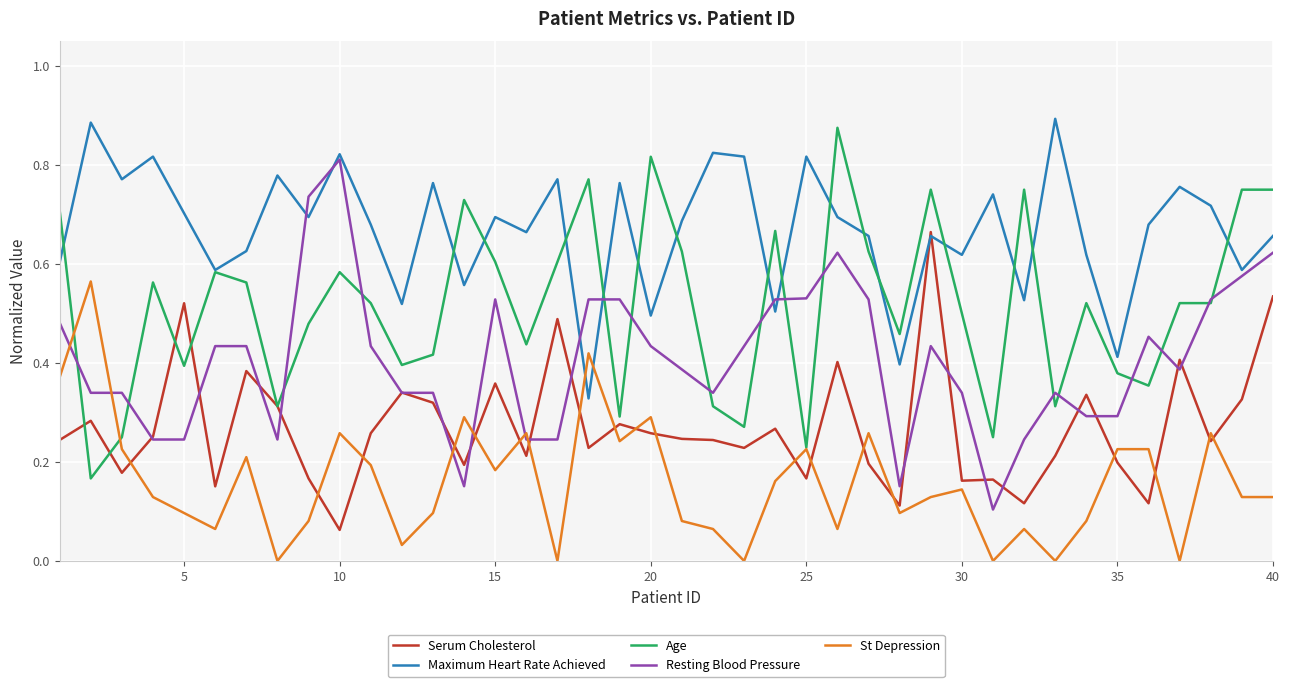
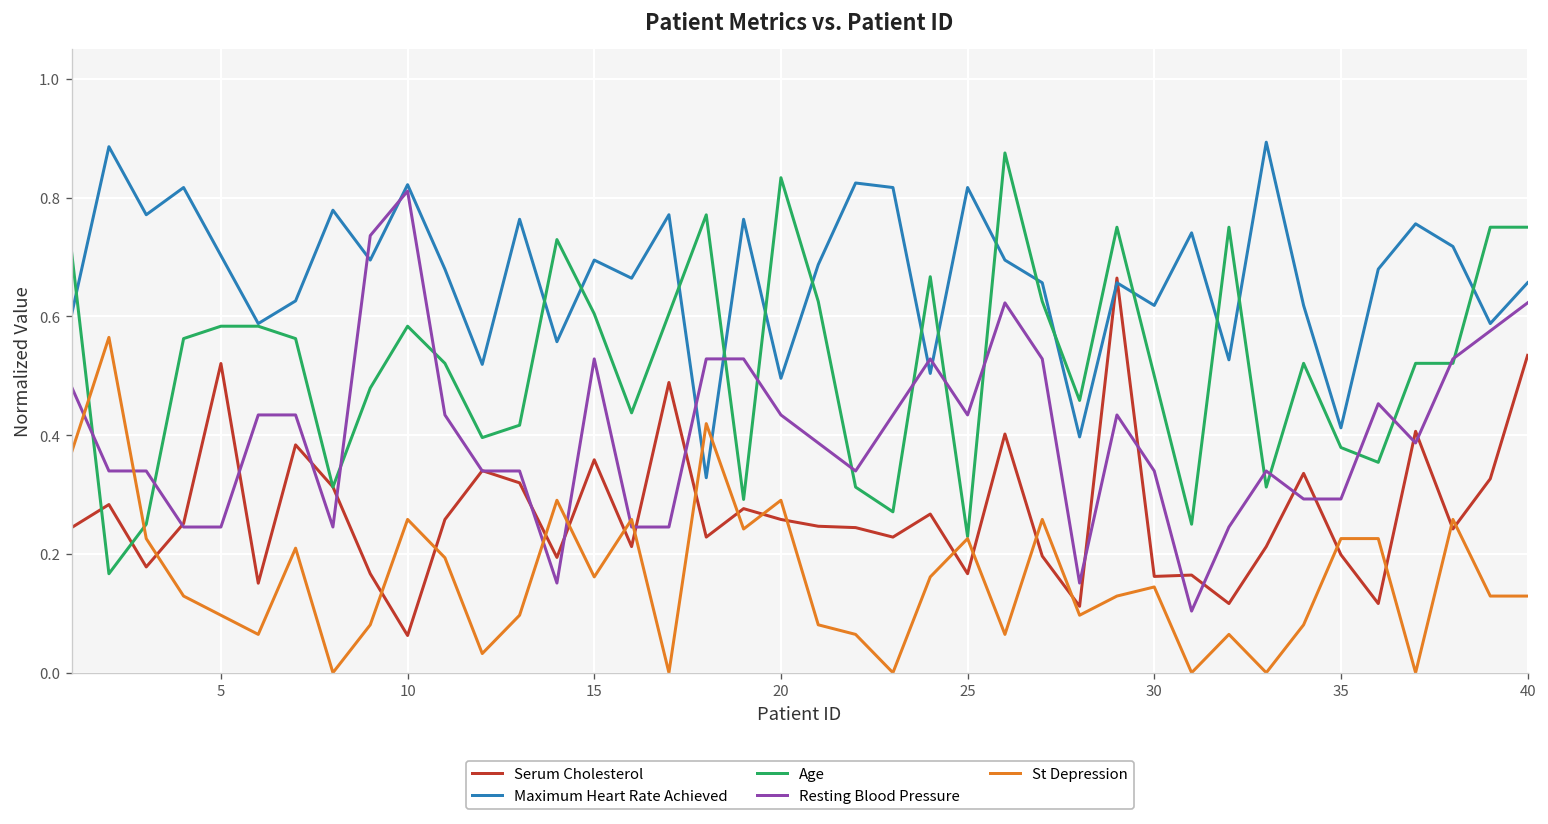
Age, 5: 0.39 -> 0.58
St Depression, 15: 0.18 -> 0.16
Age, 20: 0.82 -> 0.83
Resting Blood Pressure, 25: 0.53 -> 0.43
